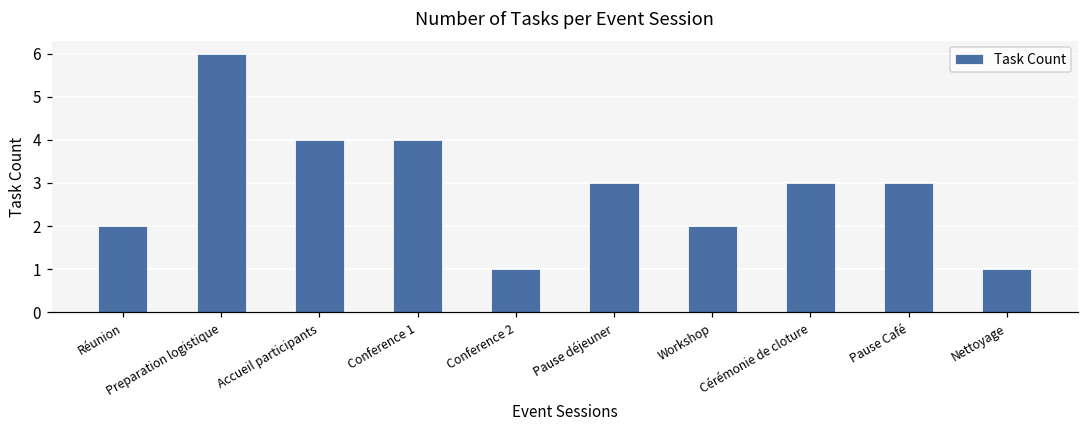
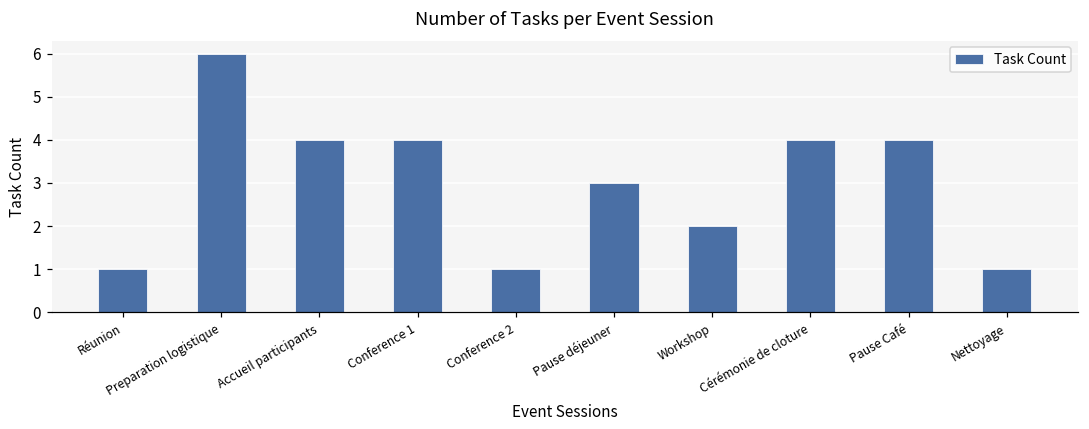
Réunion: 2 -> 1
Cérémonie de cloture: 3 -> 4
Pause Café: 3 -> 4
